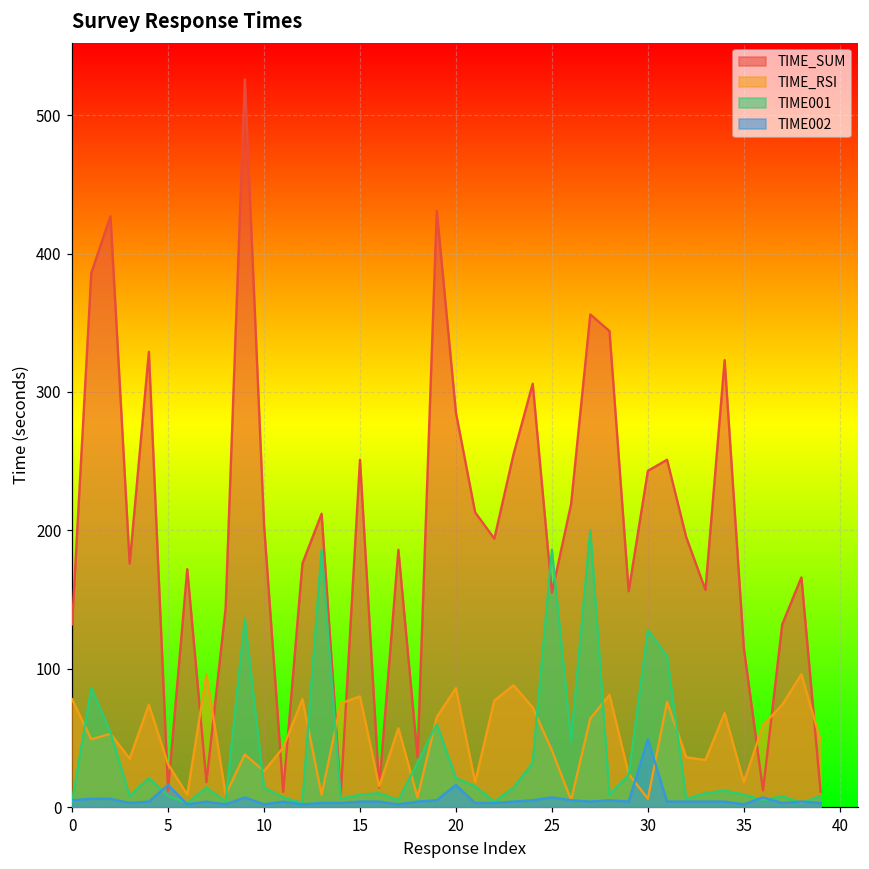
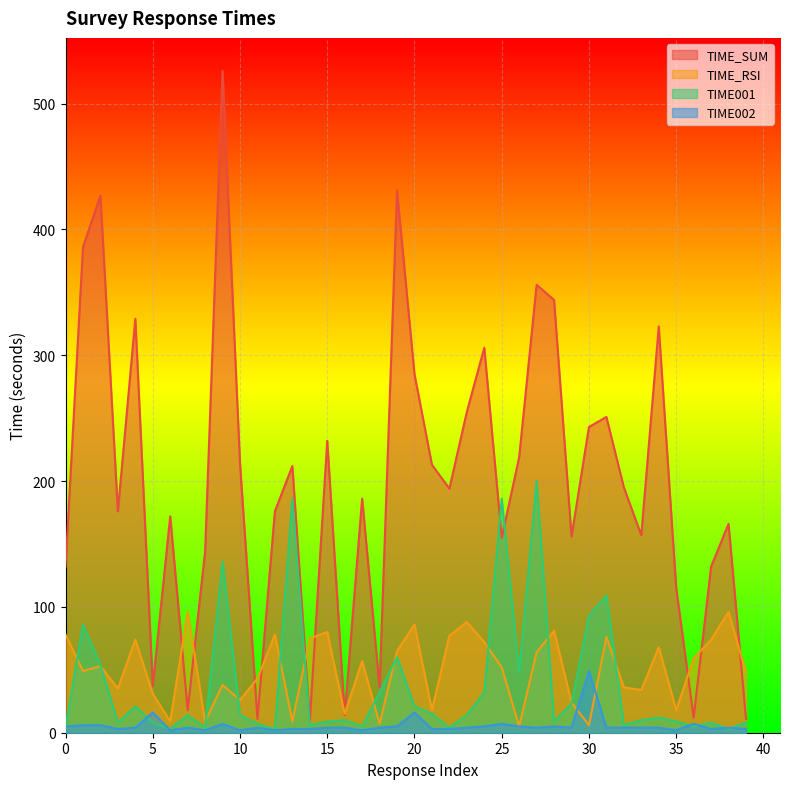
TIME_SUM, 5: 12 -> 37
TIME_SUM, 10: 204 -> 214
TIME_SUM, 15: 251 -> 232
TIME_RSI, 25: 41 -> 52
TIME001, 30: 128 -> 93
